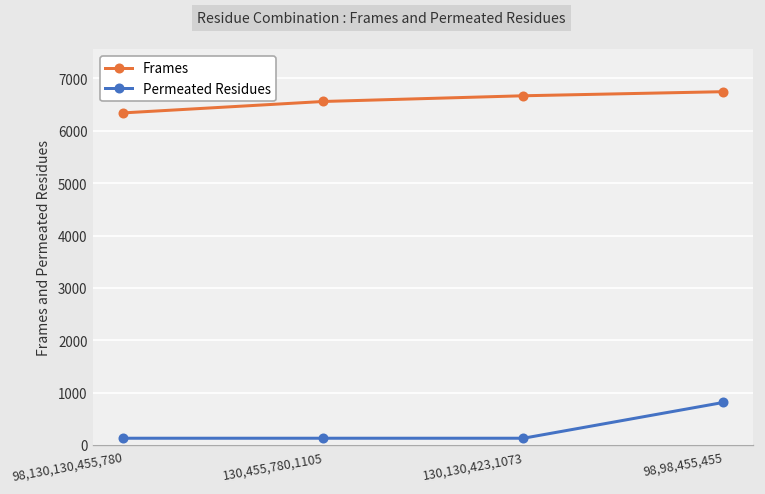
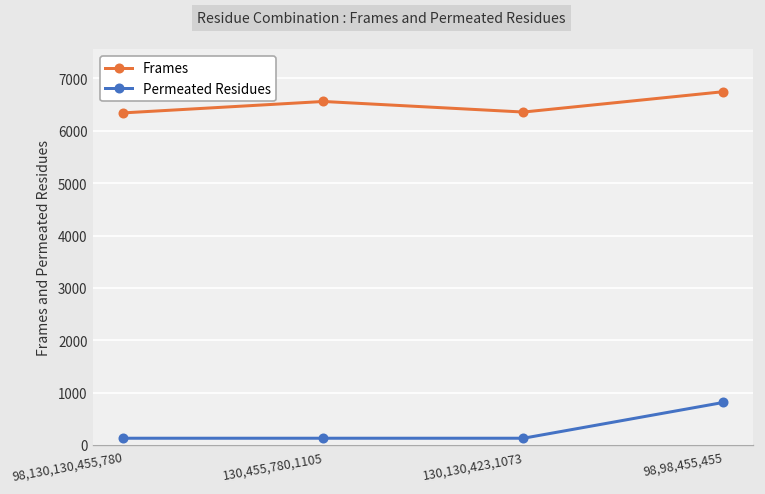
Frames, 130,130,423,1073: 6700 -> 6400
